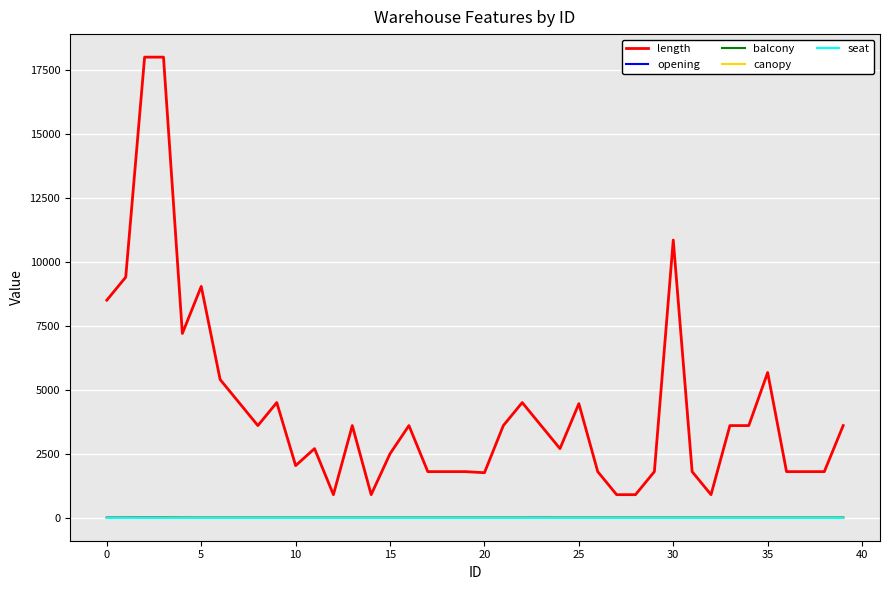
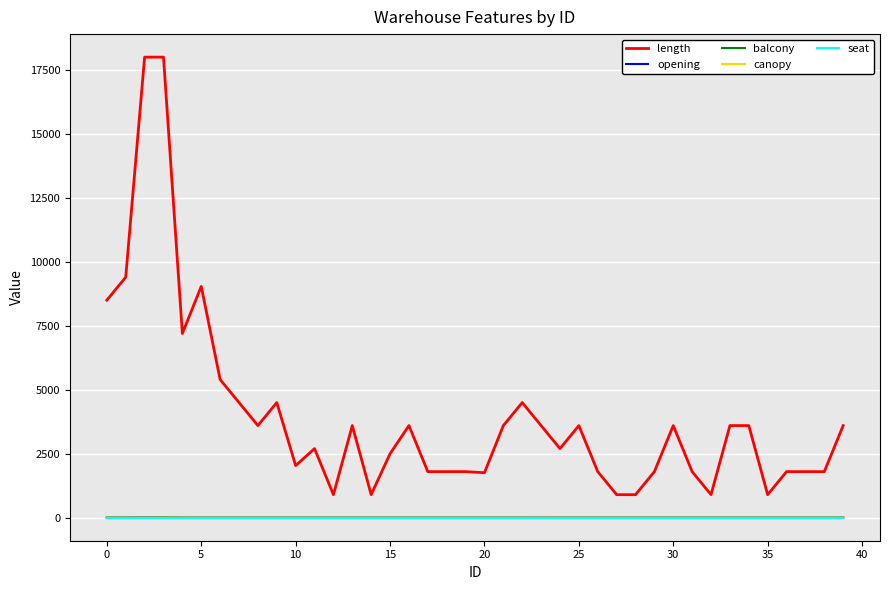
length, 25: 4500 -> 3600
length, 30: 10900 -> 3600
length, 35: 5700 -> 900
